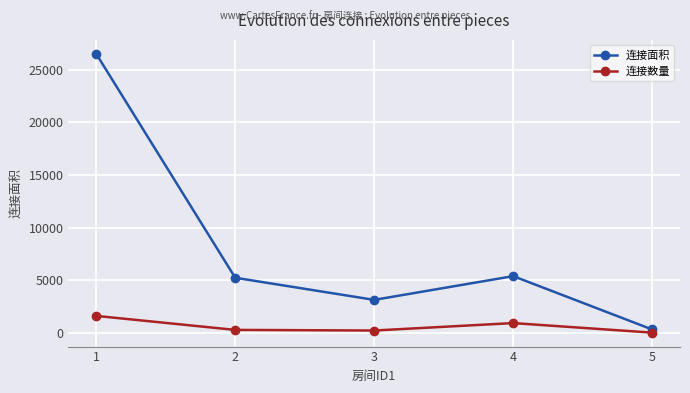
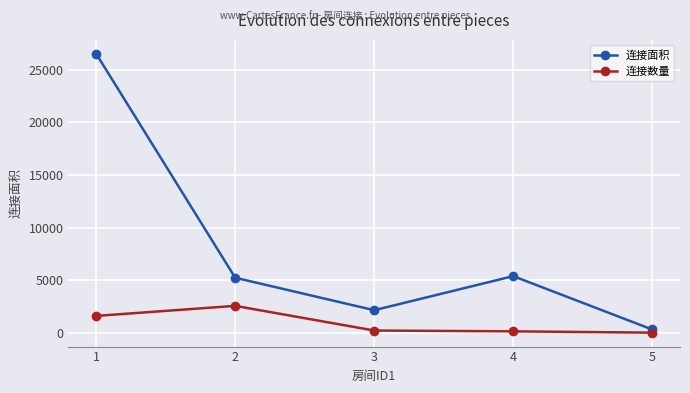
连接数量, 2: 300 -> 2600
连接面积, 3: 3100 -> 2200
连接数量, 4: 900 -> 100
